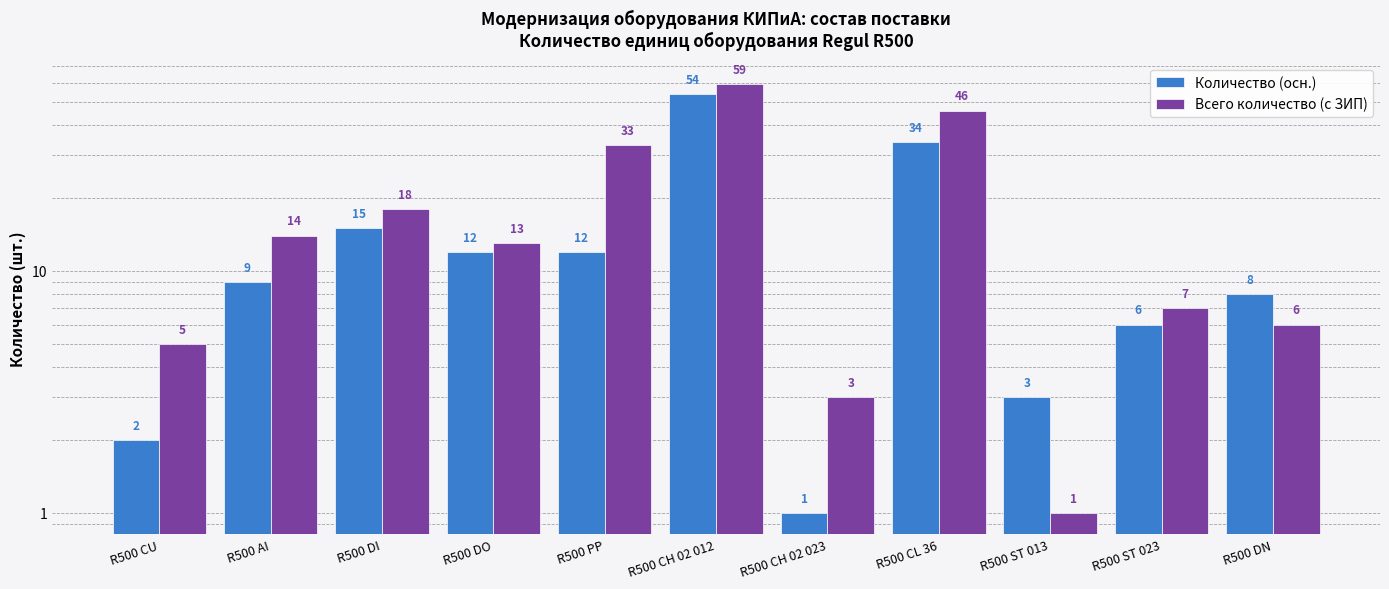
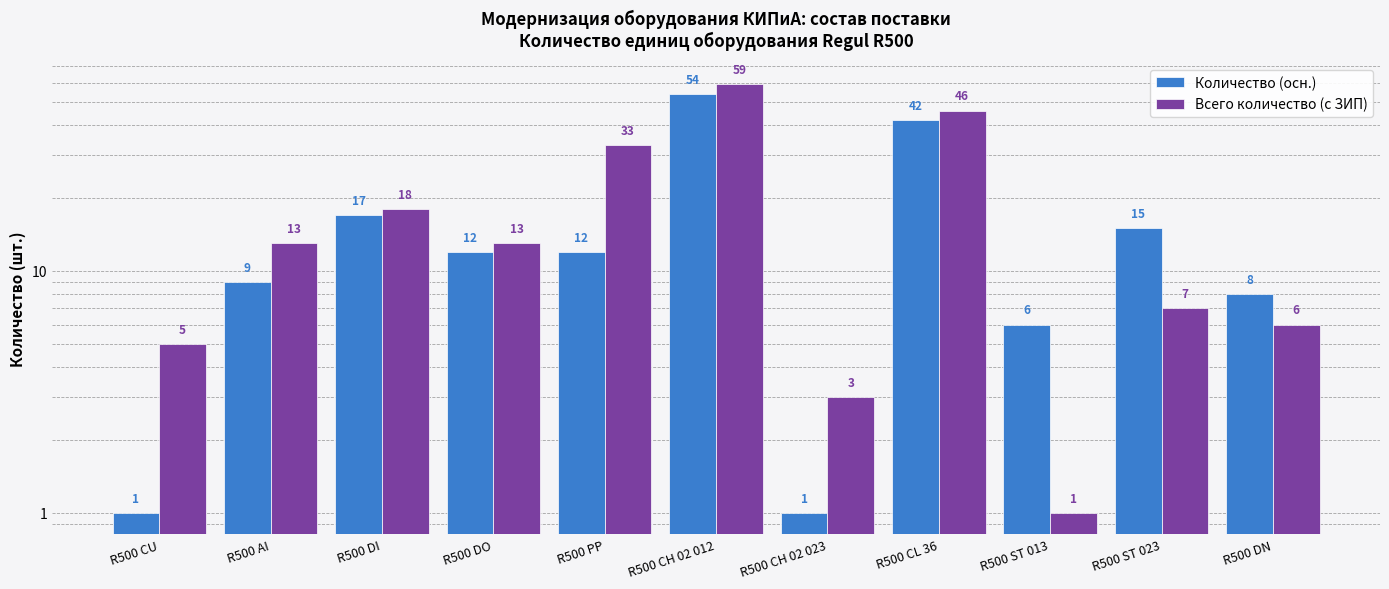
Количество (осн.), R500 CU: 2 -> 1
Всего количество (с ЗИП), R500 AI: 14 -> 13
Количество (осн.), R500 DI: 15 -> 17
Количество (осн.), R500 CL 36: 34 -> 42
Количество (осн.), R500 ST 013: 3 -> 6
Количество (осн.), R500 ST 023: 6 -> 15
